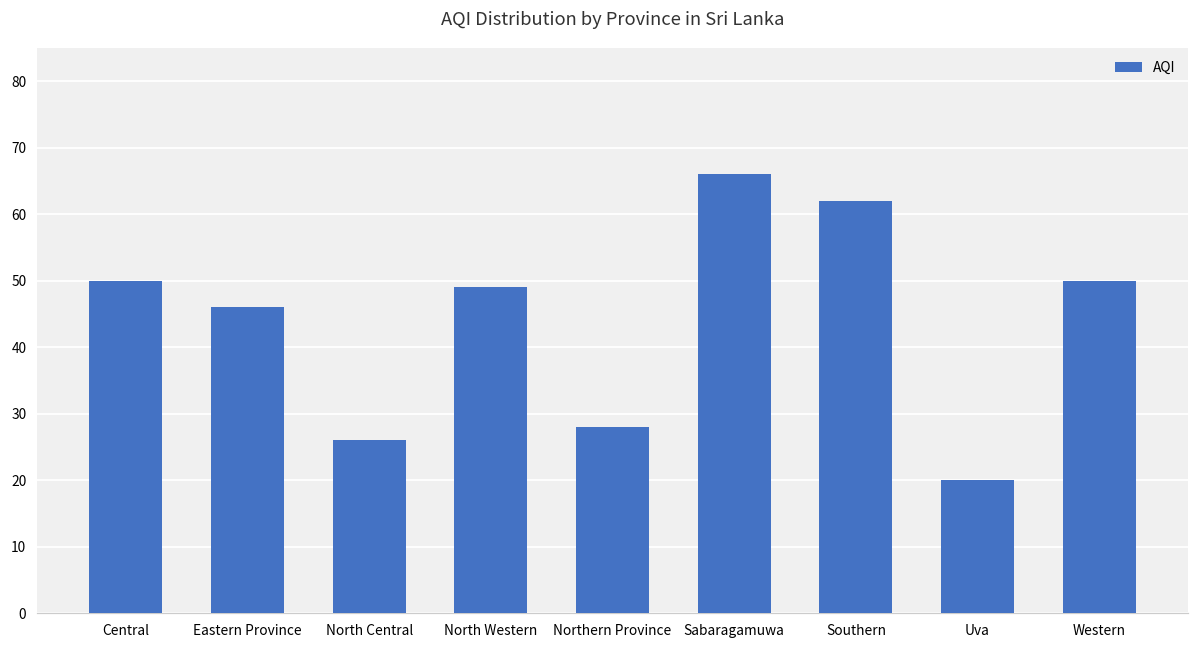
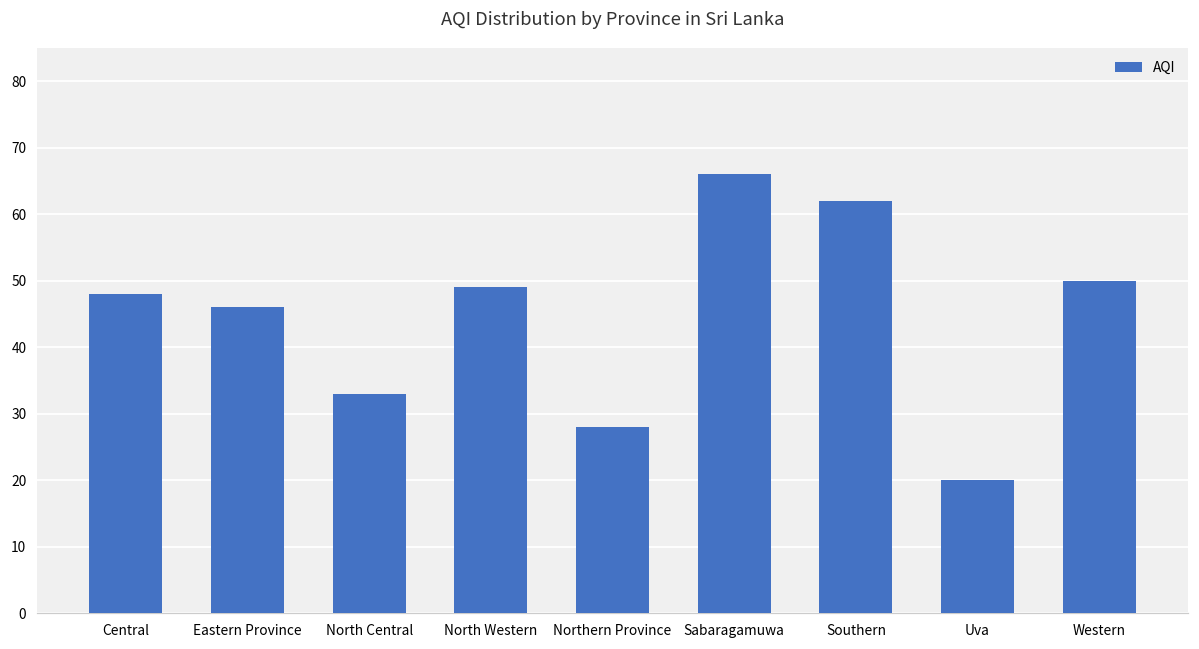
Central: 50 -> 48
North Central: 26 -> 33
